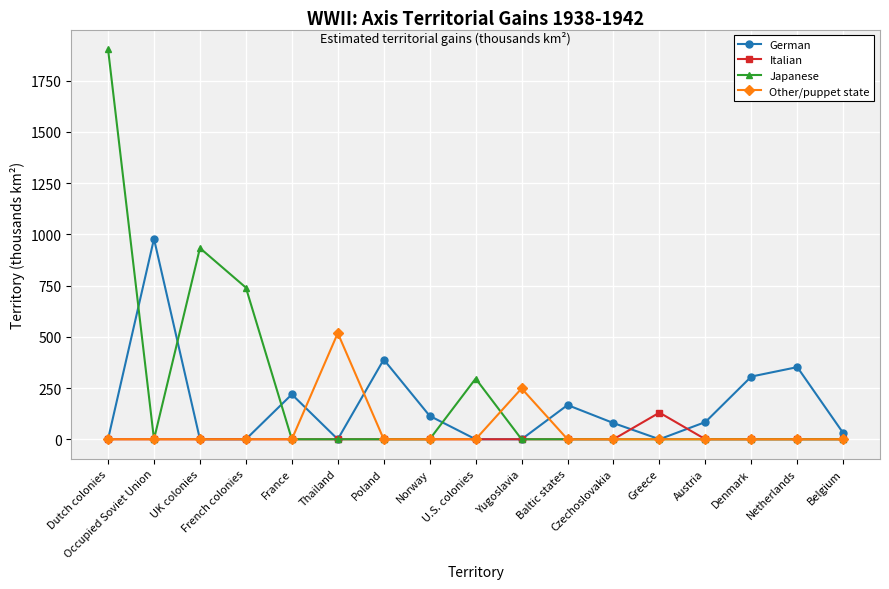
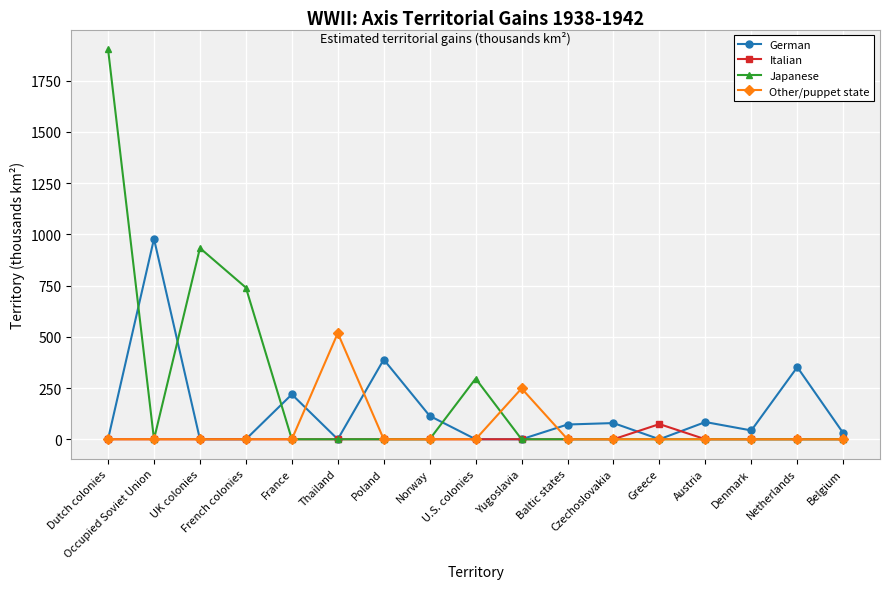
German, Baltic states: 170 -> 70
Italian, Greece: 130 -> 70
German, Denmark: 310 -> 40
